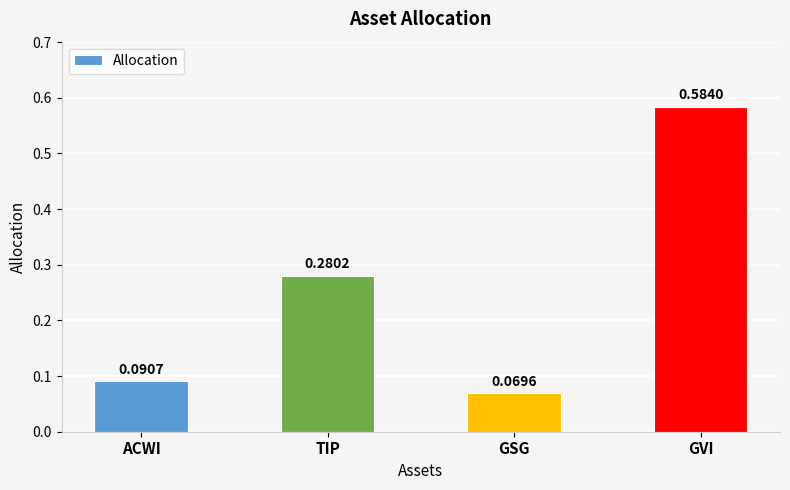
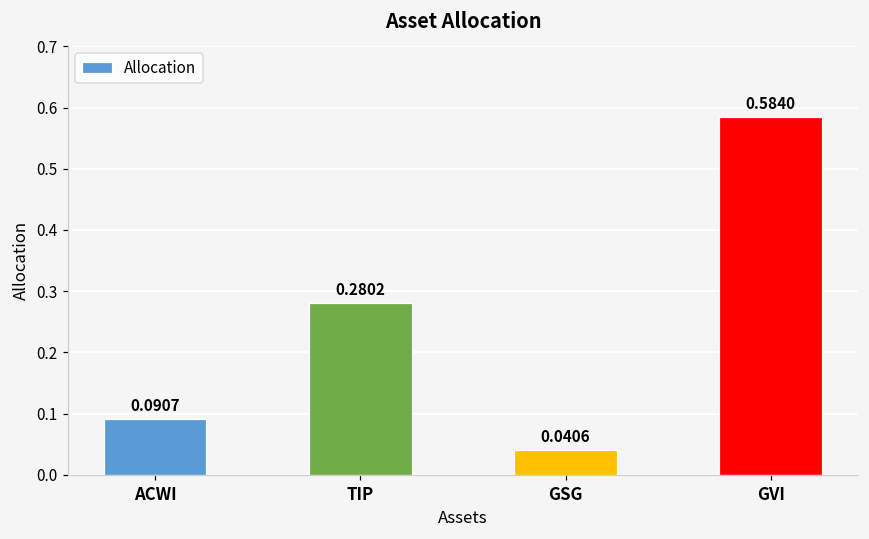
GSG: 0.0696 -> 0.0406
